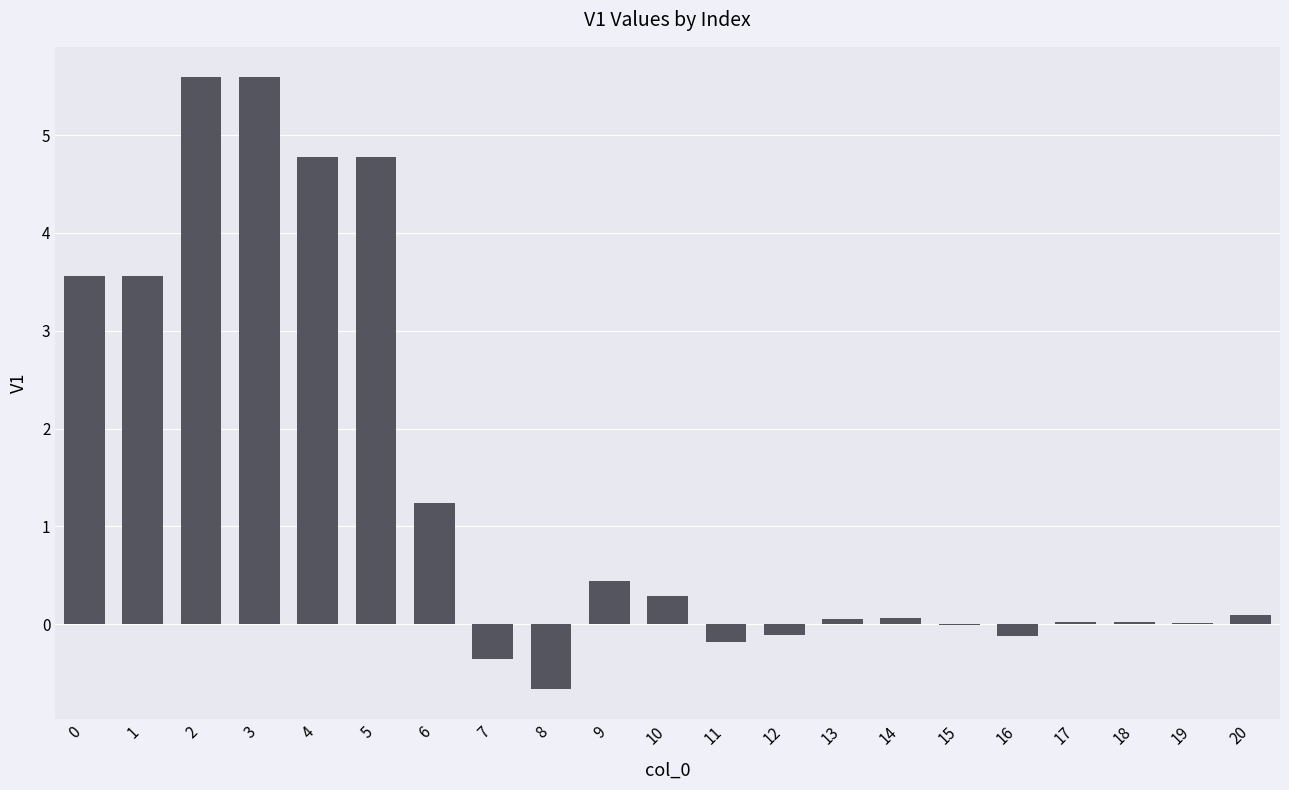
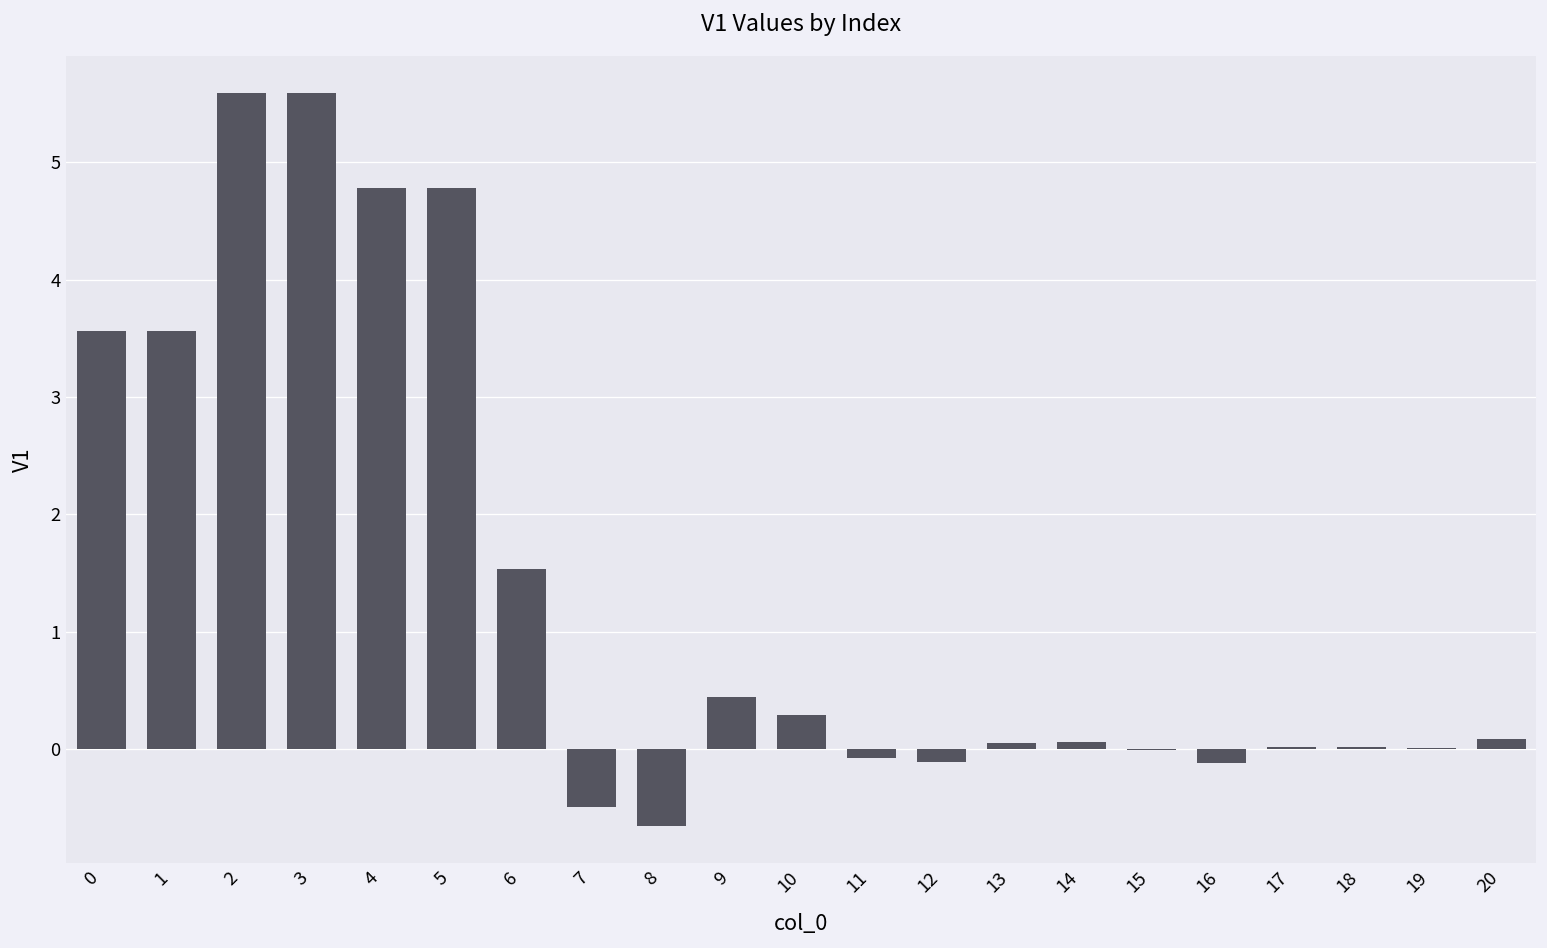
6: 1.2 -> 1.5
7: -0.4 -> -0.5
11: -0.2 -> -0.1
